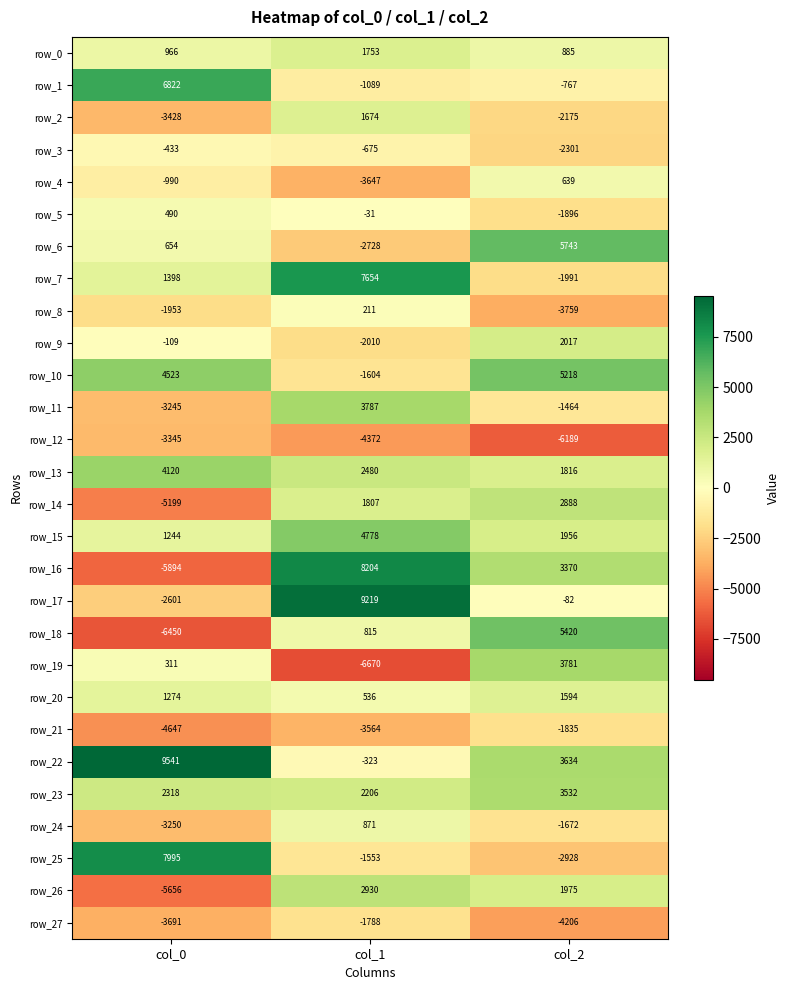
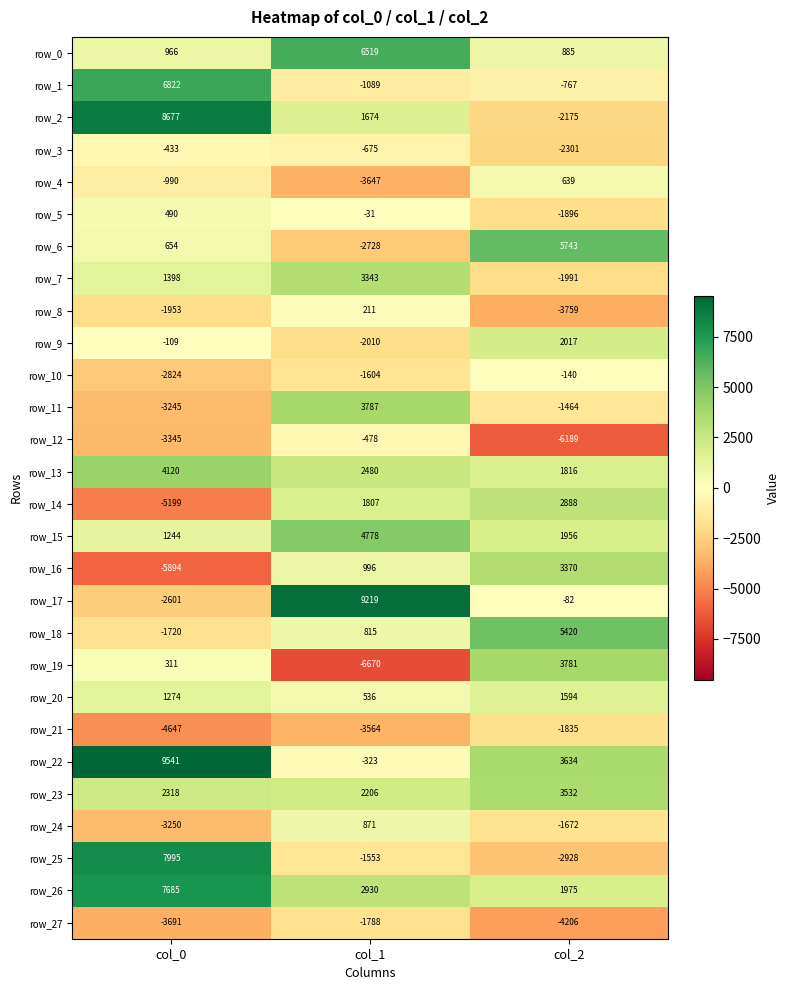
row_0, col_1: 1753 -> 6519
row_2, col_0: -3428 -> 8677
row_7, col_1: 7654 -> 3343
row_10, col_0: 4523 -> -2824
row_10, col_2: 5218 -> -140
row_12, col_1: -4372 -> -478
row_16, col_1: 8204 -> 996
row_18, col_0: -6450 -> -1720
row_26, col_0: -5656 -> 7685
